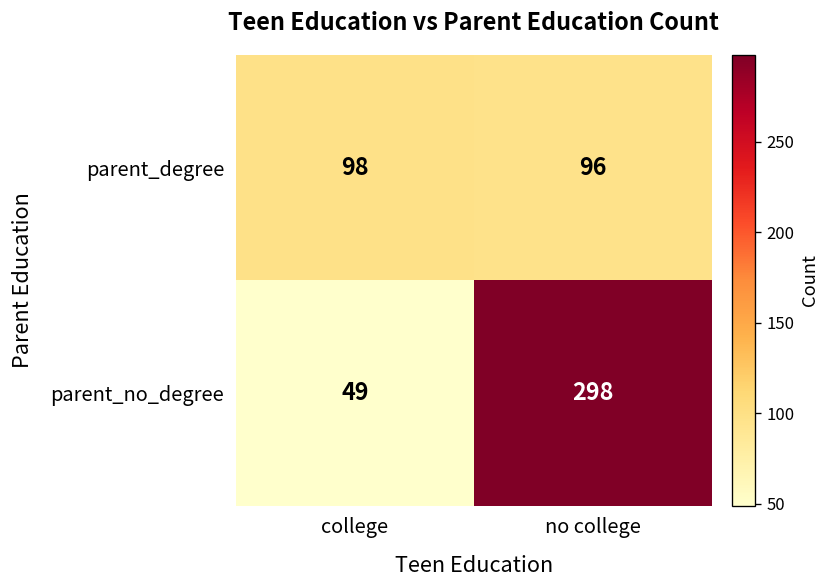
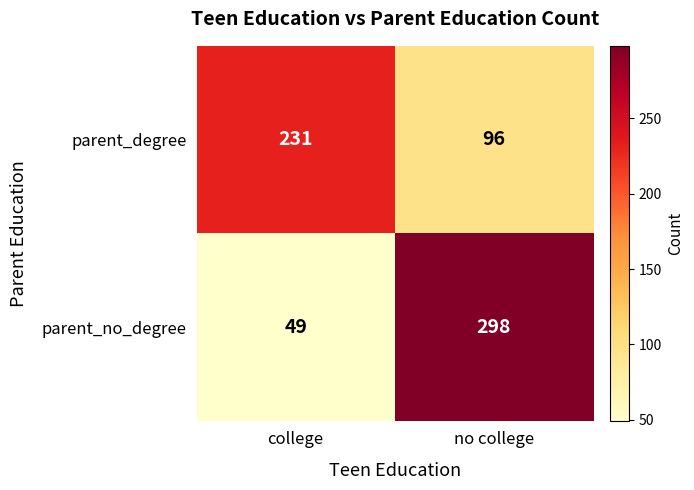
parent_degree, college: 98 -> 231
